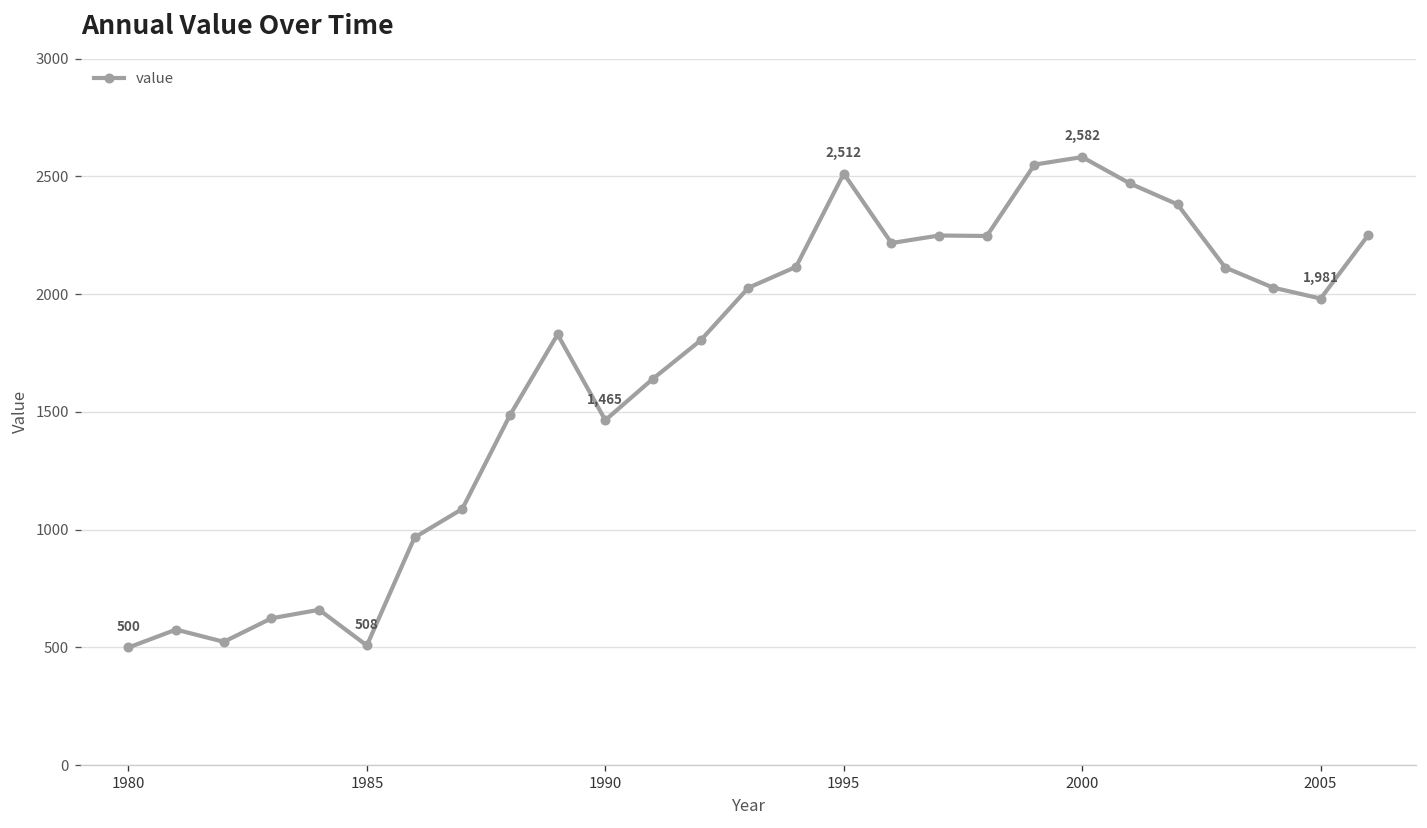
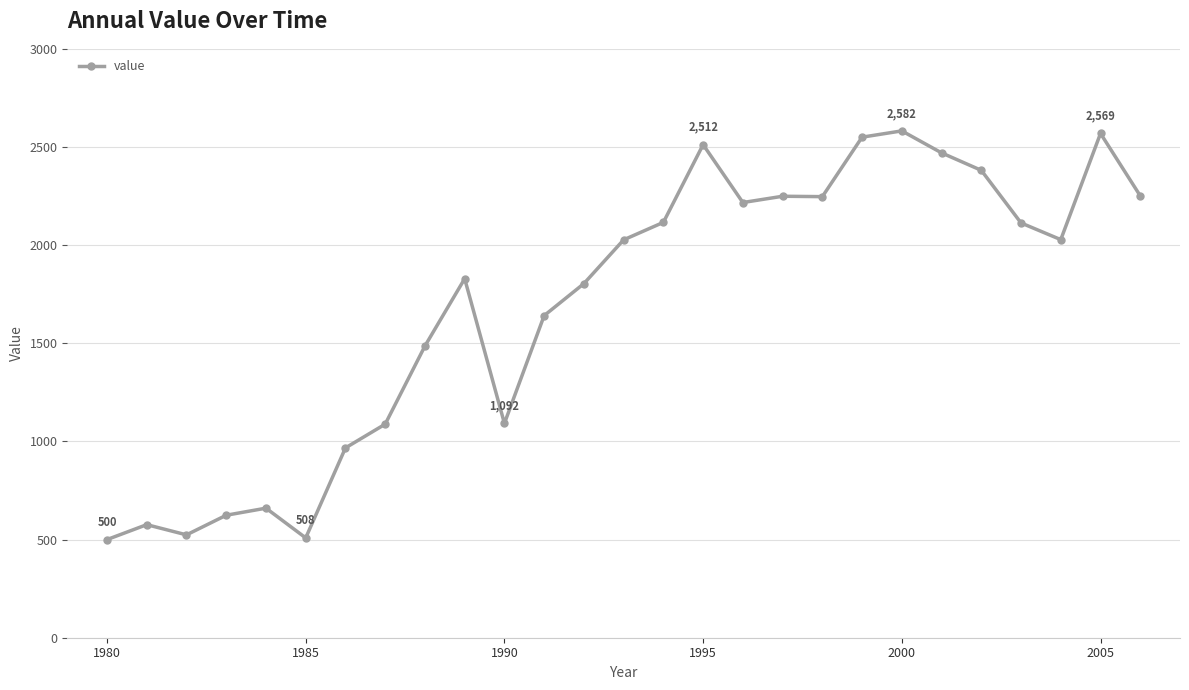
1990: 1,465 -> 1,092
2005: 1,981 -> 2,569
